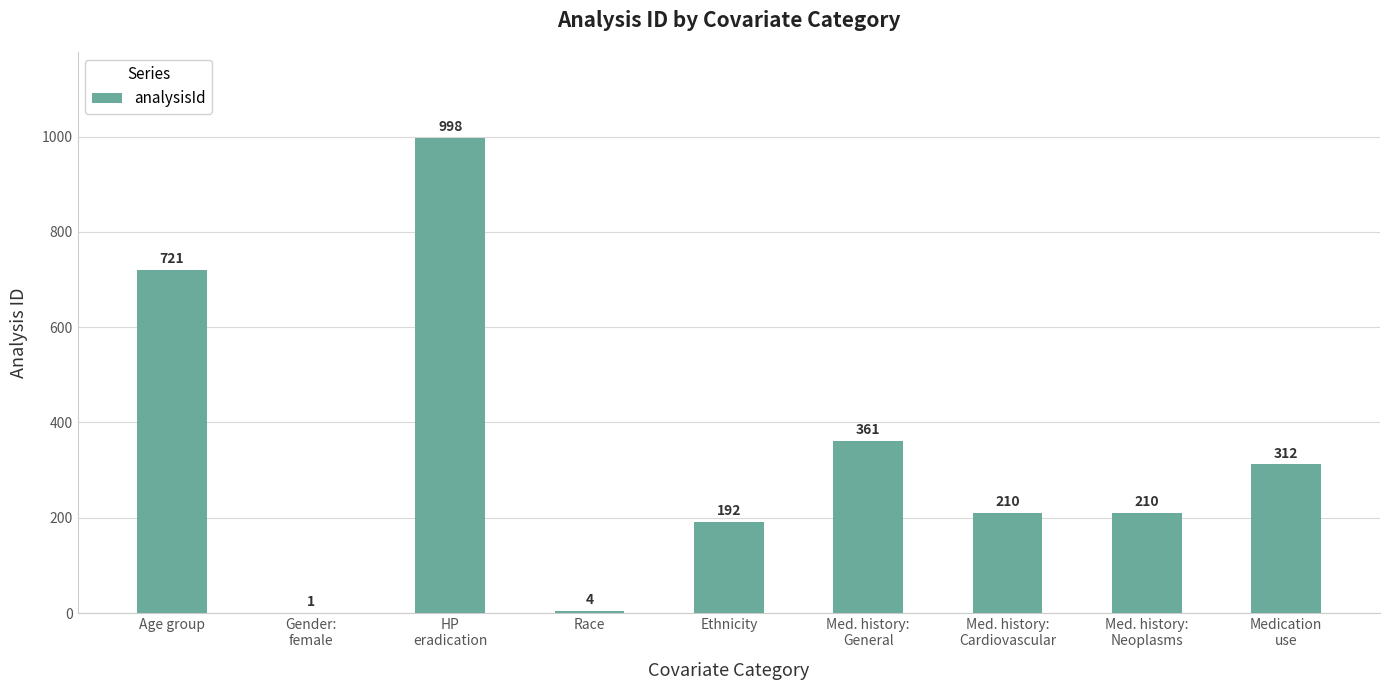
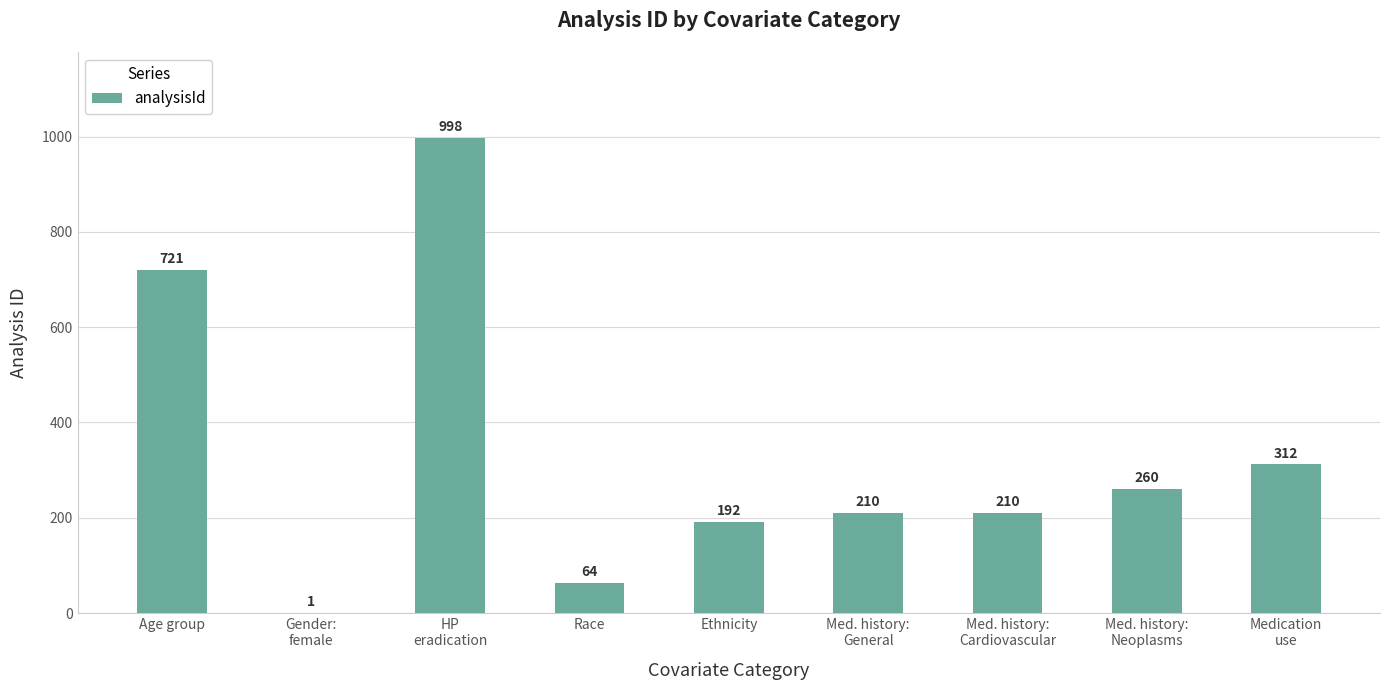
Race: 4 -> 64
Med. history: General: 361 -> 210
Med. history: Neoplasms: 210 -> 260
